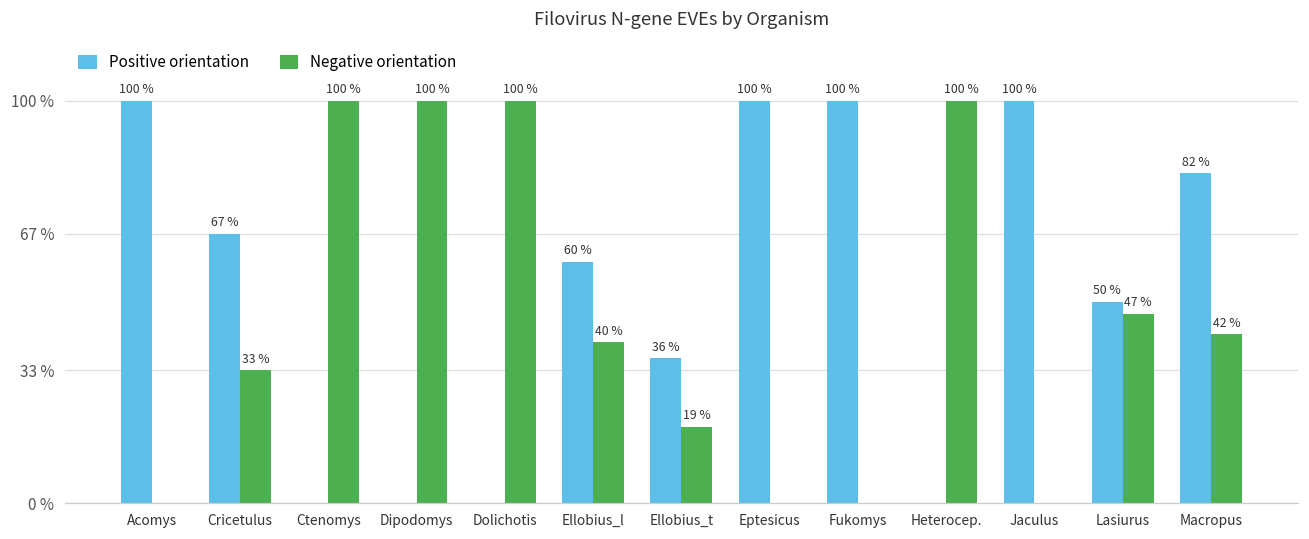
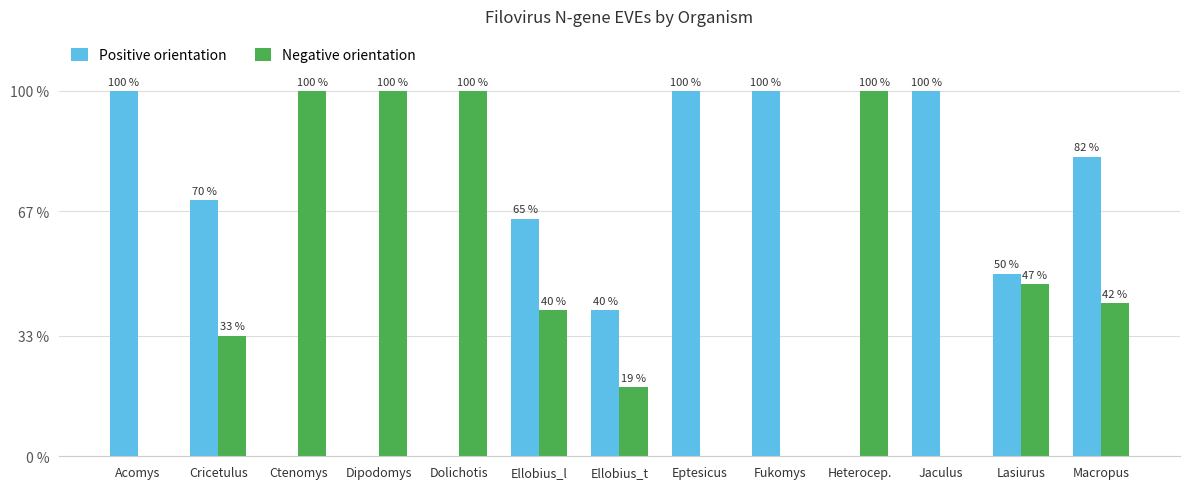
Positive orientation, Cricetulus: 67 % -> 70 %
Positive orientation, Ellobius_l: 60 % -> 65 %
Positive orientation, Ellobius_t: 36 % -> 40 %
